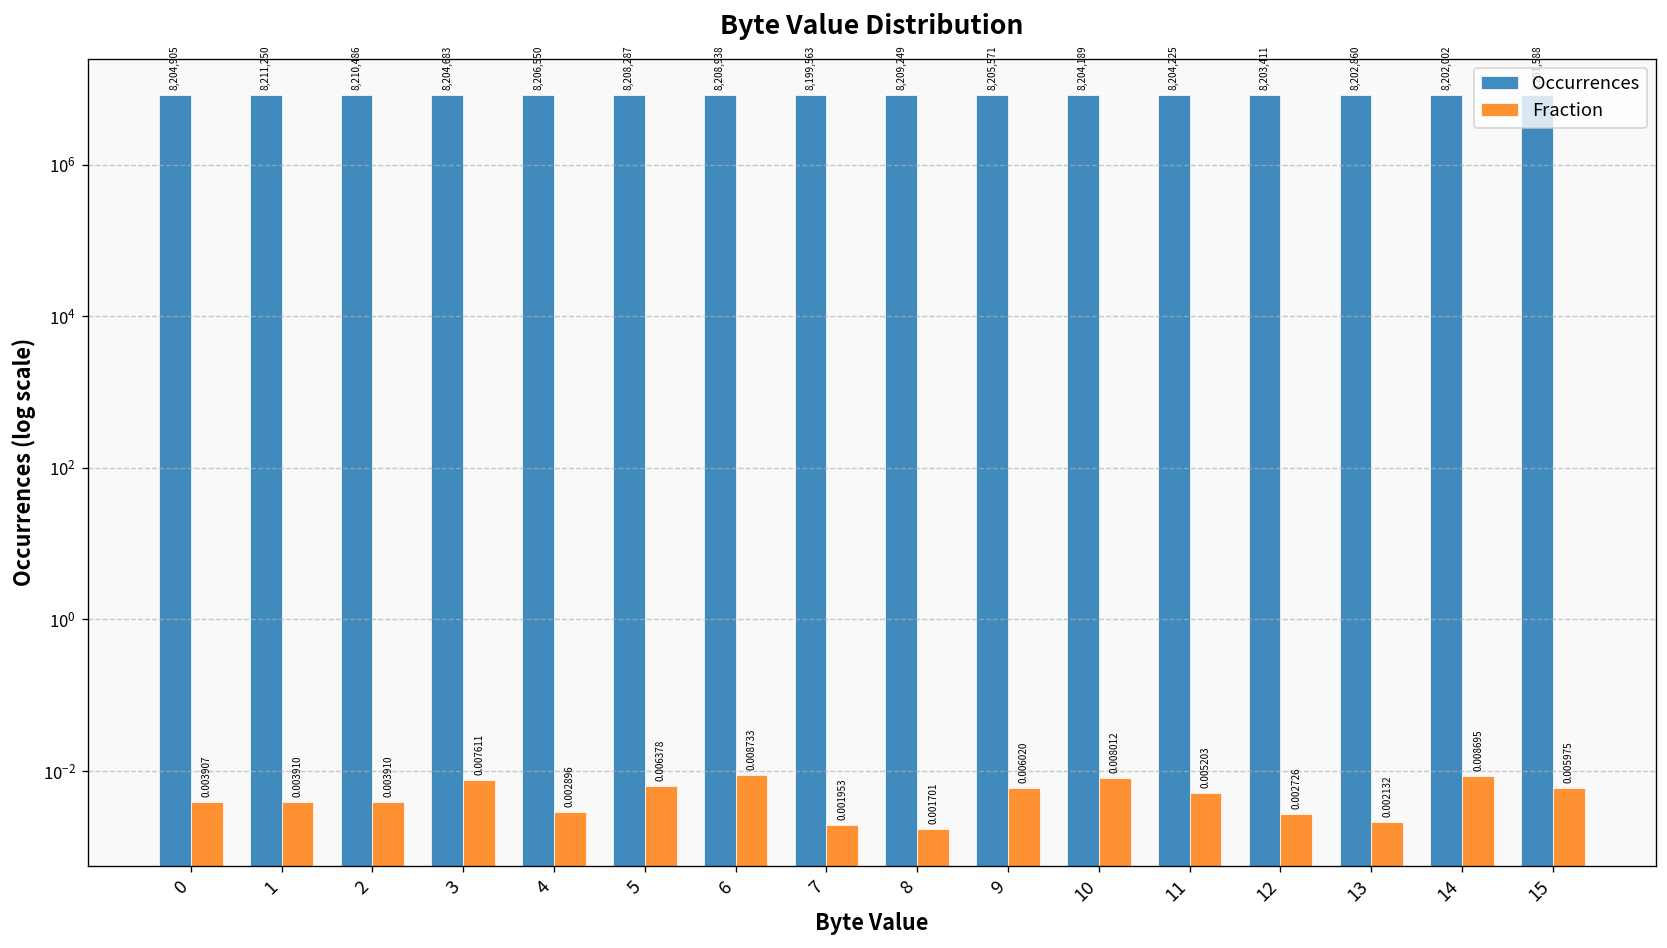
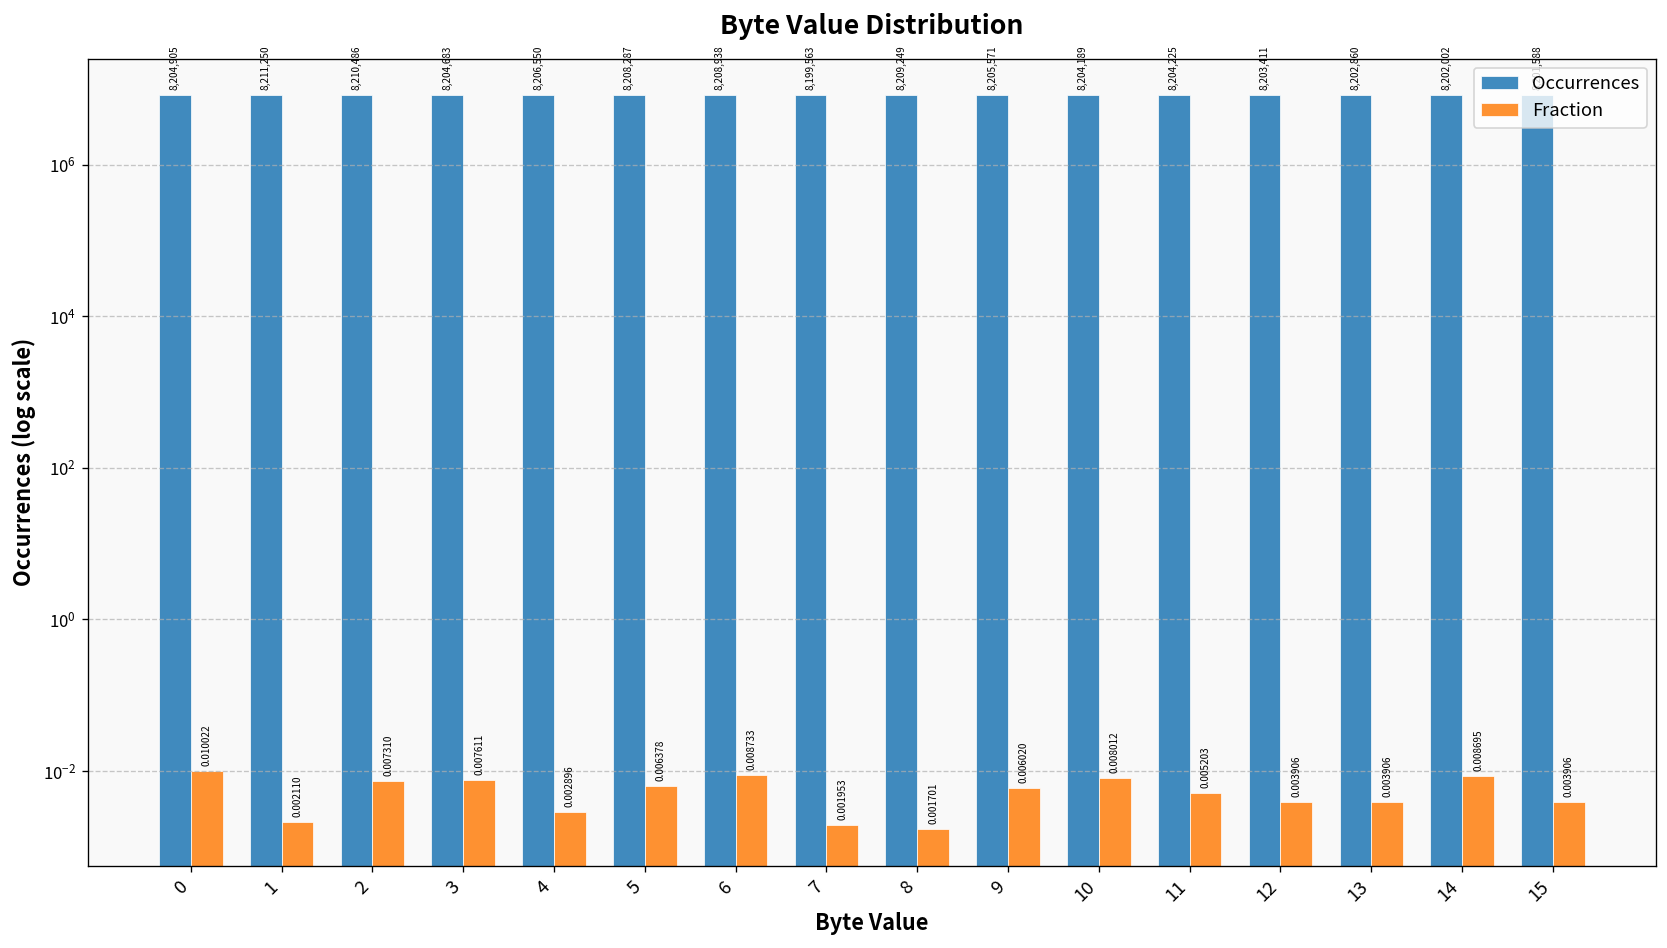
Fraction, 0: 0.003907 -> 0.010022
Fraction, 1: 0.003910 -> 0.002110
Fraction, 2: 0.003910 -> 0.007310
Fraction, 12: 0.002726 -> 0.003906
Fraction, 13: 0.002132 -> 0.003906
Fraction, 15: 0.005975 -> 0.003906
